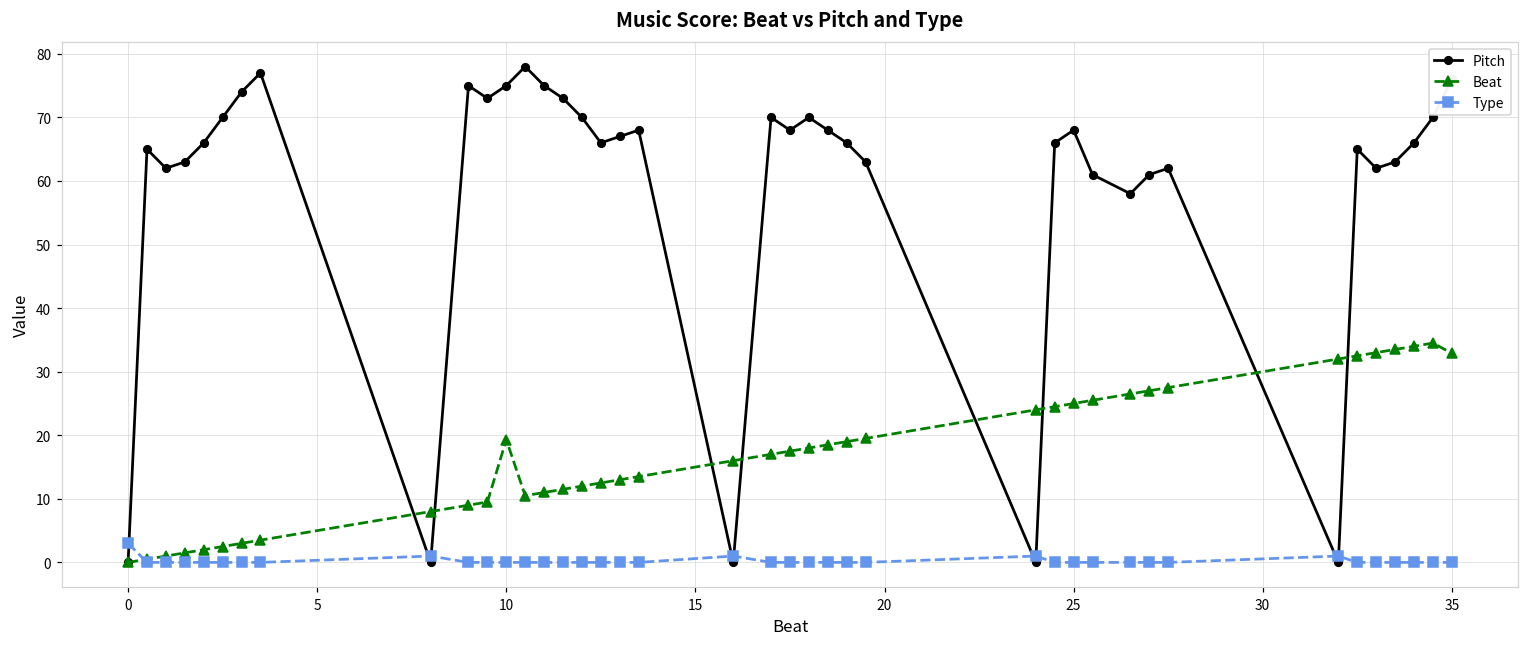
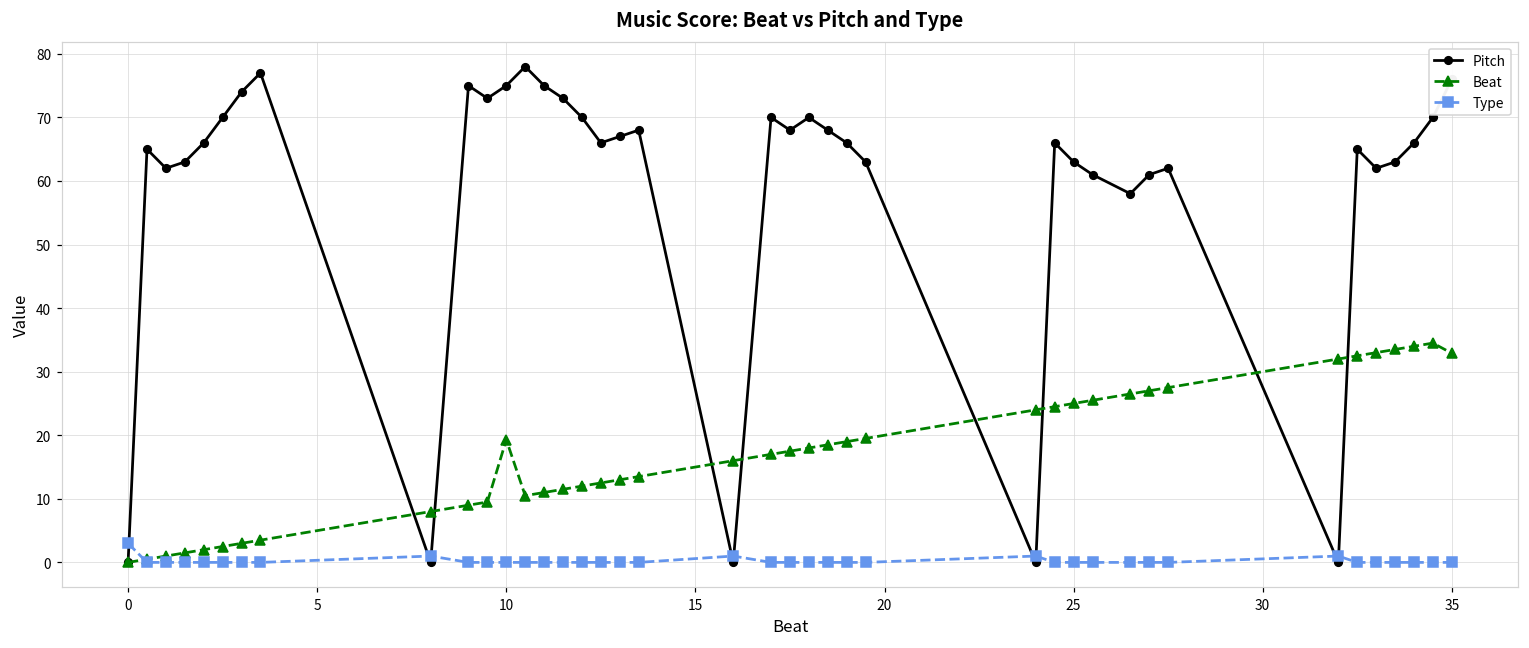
Pitch, 25: 68 -> 63
